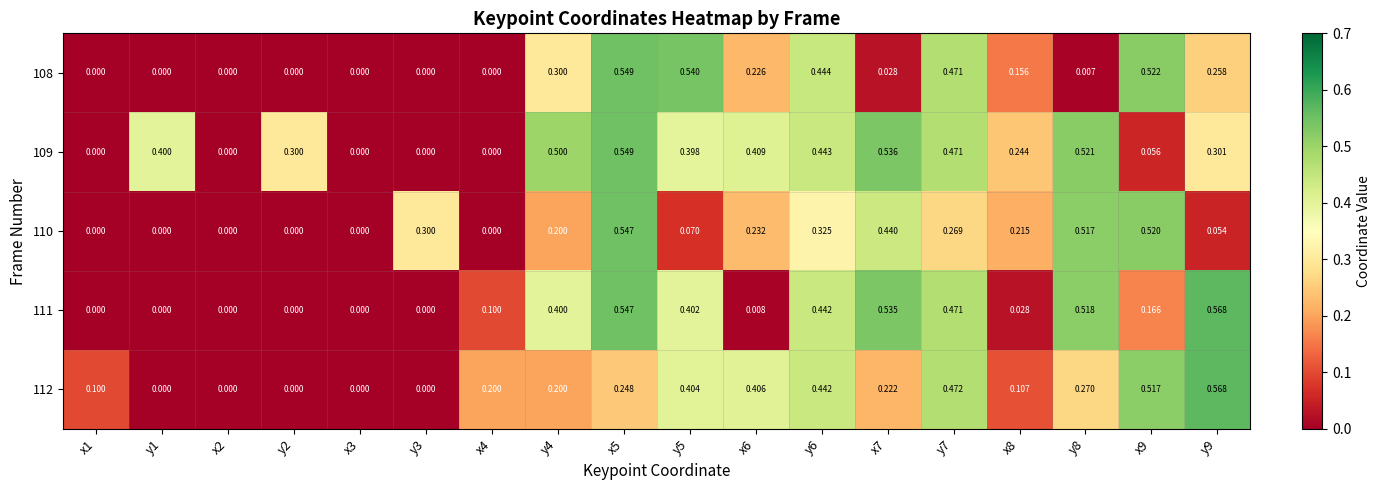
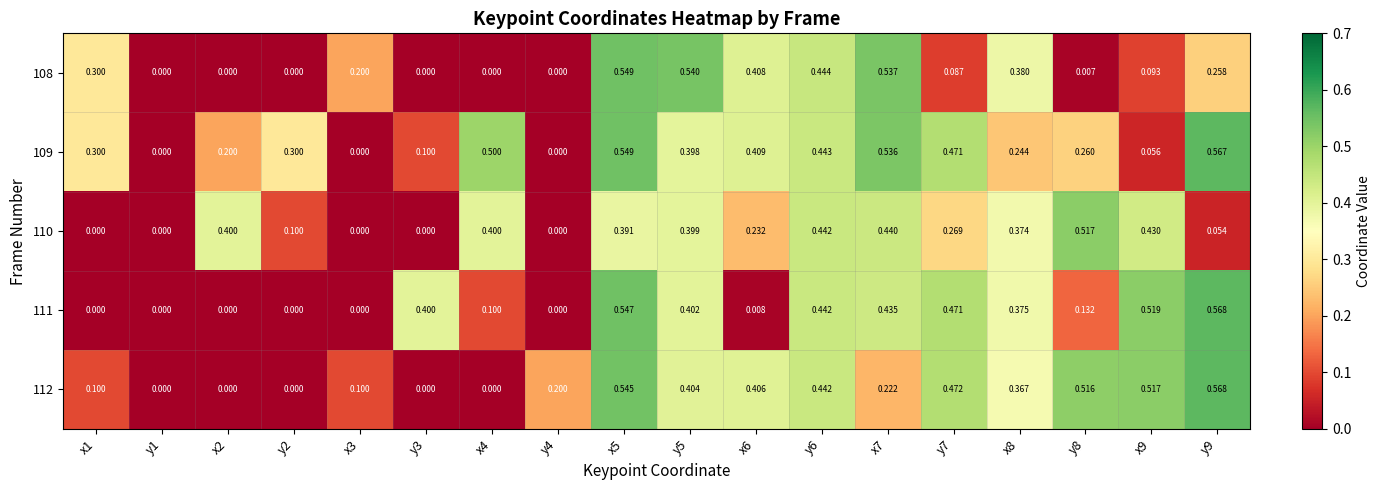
108, x1: 0.000 -> 0.300
108, x3: 0.000 -> 0.200
108, y4: 0.300 -> 0.000
108, x6: 0.226 -> 0.408
108, x7: 0.028 -> 0.537
108, y7: 0.471 -> 0.087
108, x8: 0.156 -> 0.380
108, x9: 0.522 -> 0.093
109, x1: 0.000 -> 0.300
109, y1: 0.400 -> 0.000
109, x2: 0.000 -> 0.200
109, y3: 0.000 -> 0.100
109, x4: 0.000 -> 0.500
109, y4: 0.500 -> 0.000
109, y8: 0.521 -> 0.260
109, y9: 0.301 -> 0.567
110, x2: 0.000 -> 0.400
110, y2: 0.000 -> 0.100
110, y3: 0.300 -> 0.000
110, x4: 0.000 -> 0.400
110, y4: 0.200 -> 0.000
110, x5: 0.547 -> 0.391
110, y5: 0.070 -> 0.399
110, y6: 0.325 -> 0.442
110, x8: 0.215 -> 0.374
110, x9: 0.520 -> 0.430
111, y3: 0.000 -> 0.400
111, y4: 0.400 -> 0.000
111, x7: 0.535 -> 0.435
111, x8: 0.028 -> 0.375
111, y8: 0.518 -> 0.132
111, x9: 0.166 -> 0.519
112, x3: 0.000 -> 0.100
112, x4: 0.200 -> 0.000
112, x5: 0.248 -> 0.545
112, x8: 0.107 -> 0.367
112, y8: 0.270 -> 0.516
